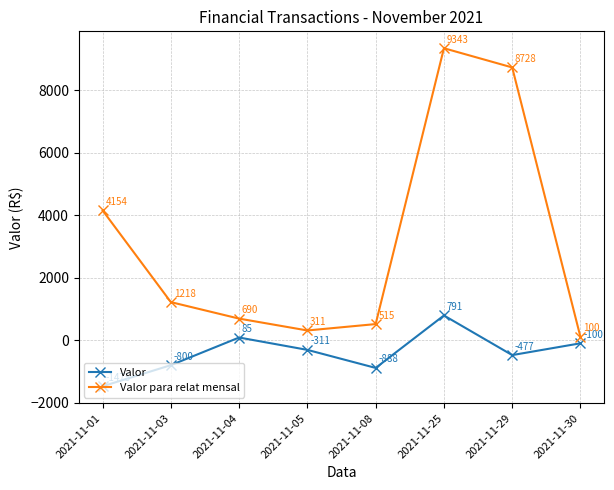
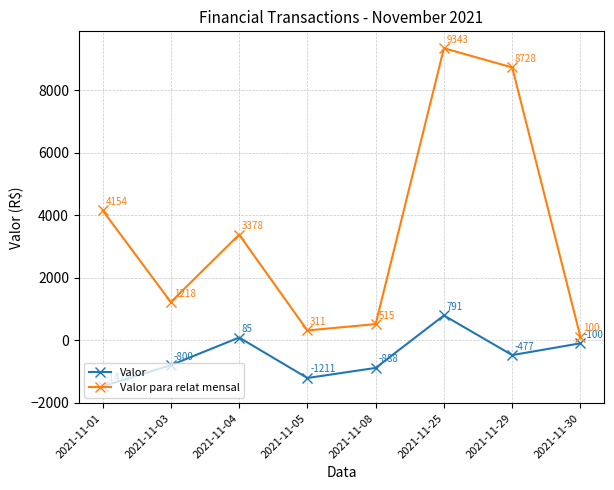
Valor para relat mensal, 2021-11-04: 690 -> 3378
Valor, 2021-11-05: -311 -> -1211
